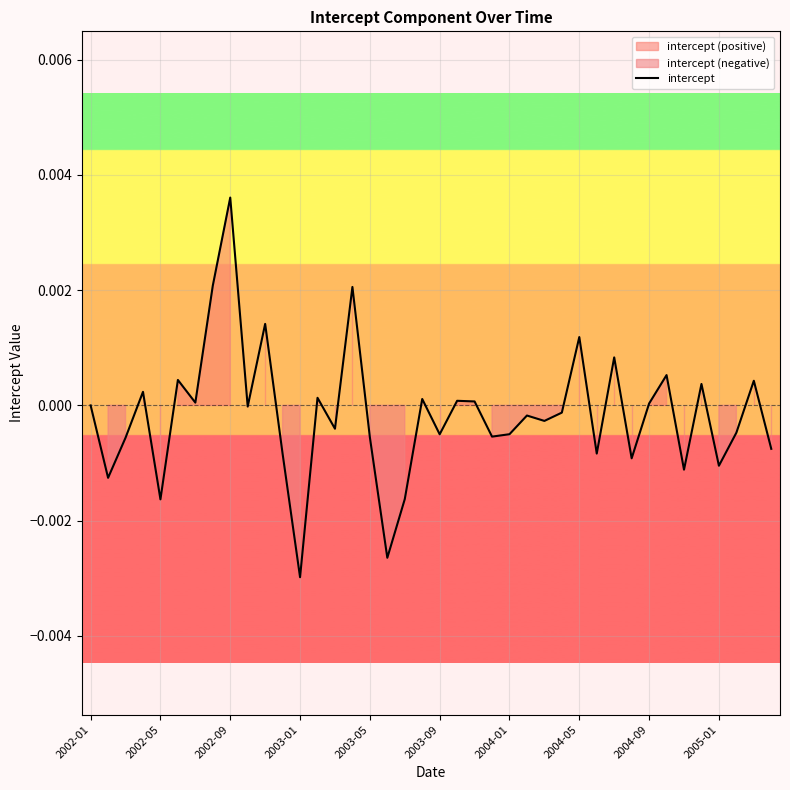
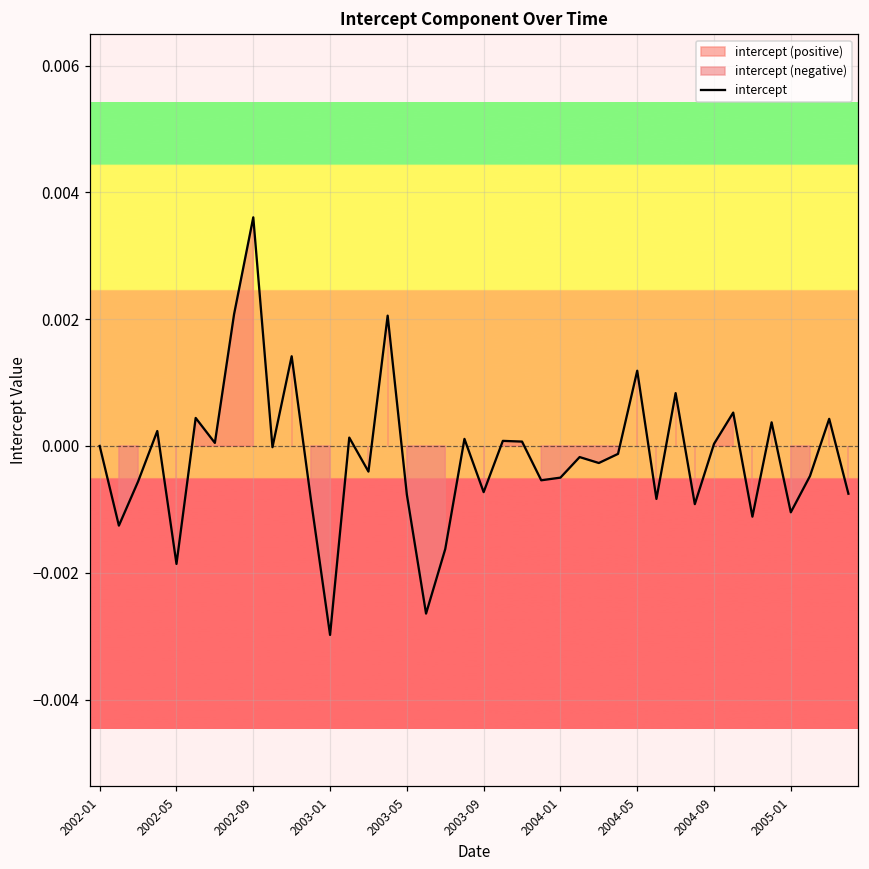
2002-05: -0.0016 -> -0.0019
2003-05: -0.0006 -> -0.0008
2003-09: -0.0005 -> -0.0007
